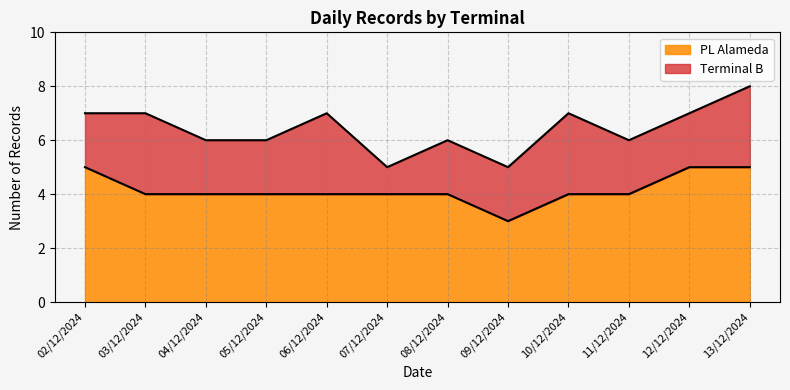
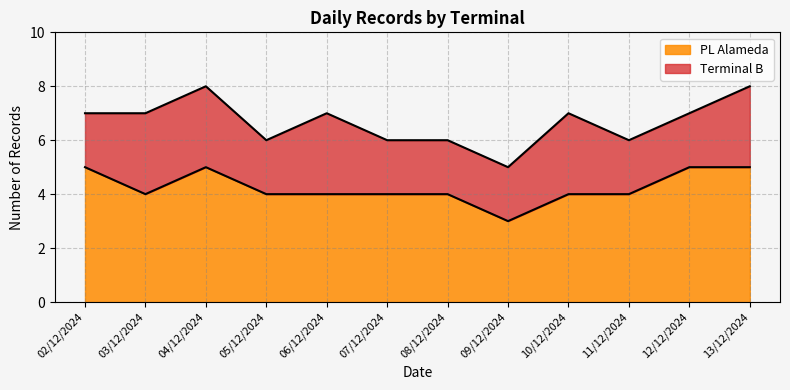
PL Alameda, 04/12/2024: 4 -> 5
Terminal B, 04/12/2024: 2 -> 3
Terminal B, 07/12/2024: 1 -> 2
